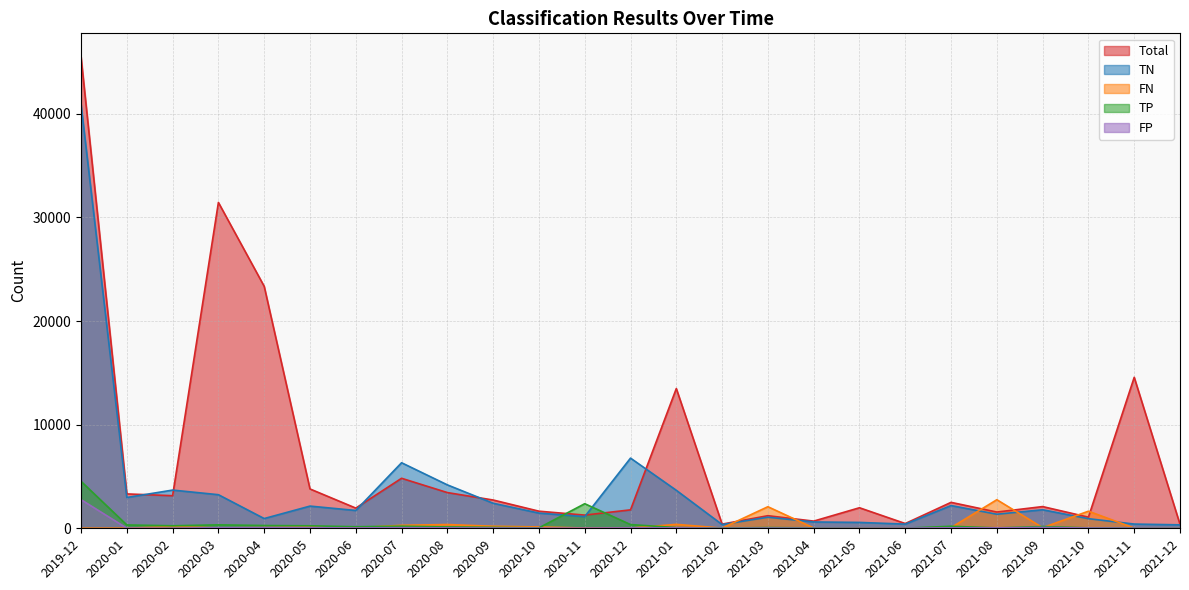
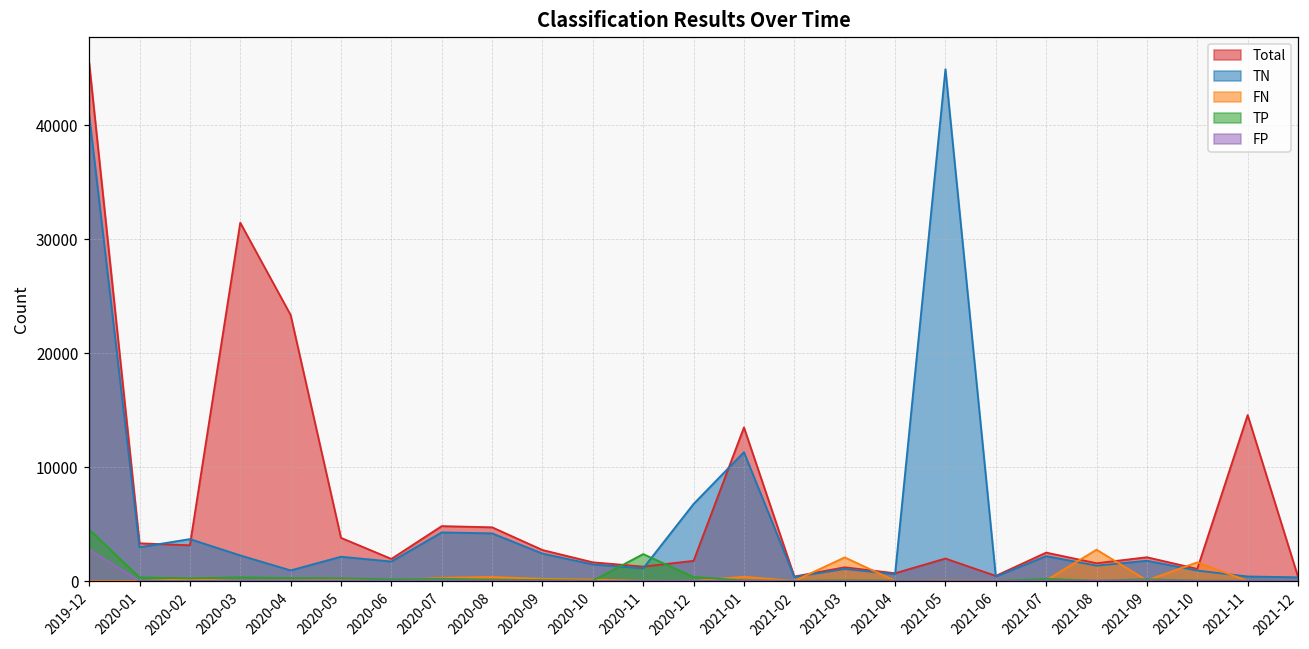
TN, 2020-03: 3200 -> 2300
TN, 2020-07: 6300 -> 4300
Total, 2020-08: 3400 -> 4700
TN, 2021-01: 3700 -> 11300
TN, 2021-05: 600 -> 44900
